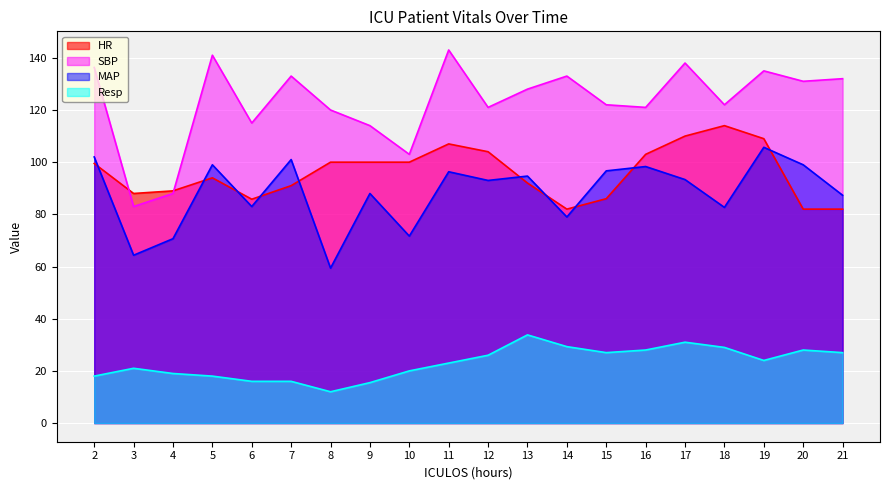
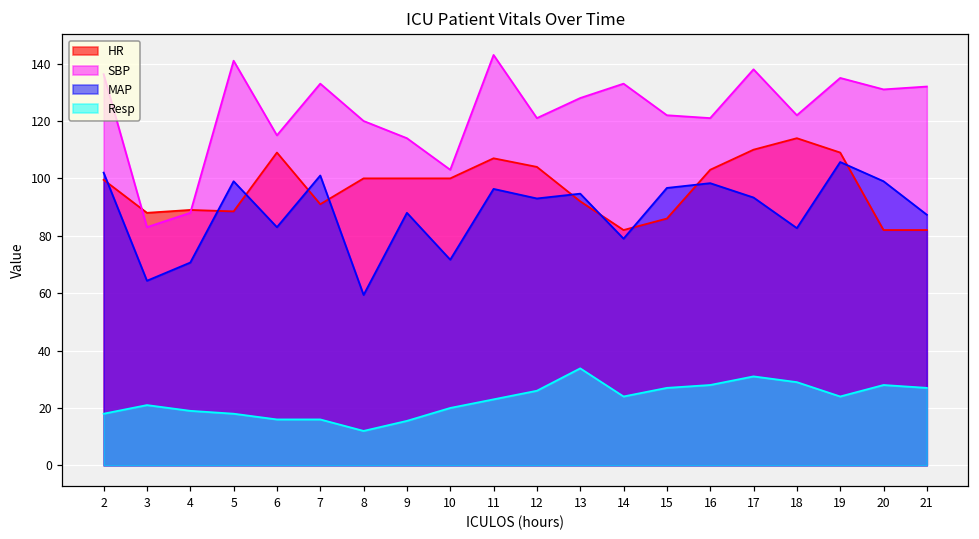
HR, 5: 94 -> 89
HR, 6: 86 -> 109
Resp, 14: 29 -> 24
